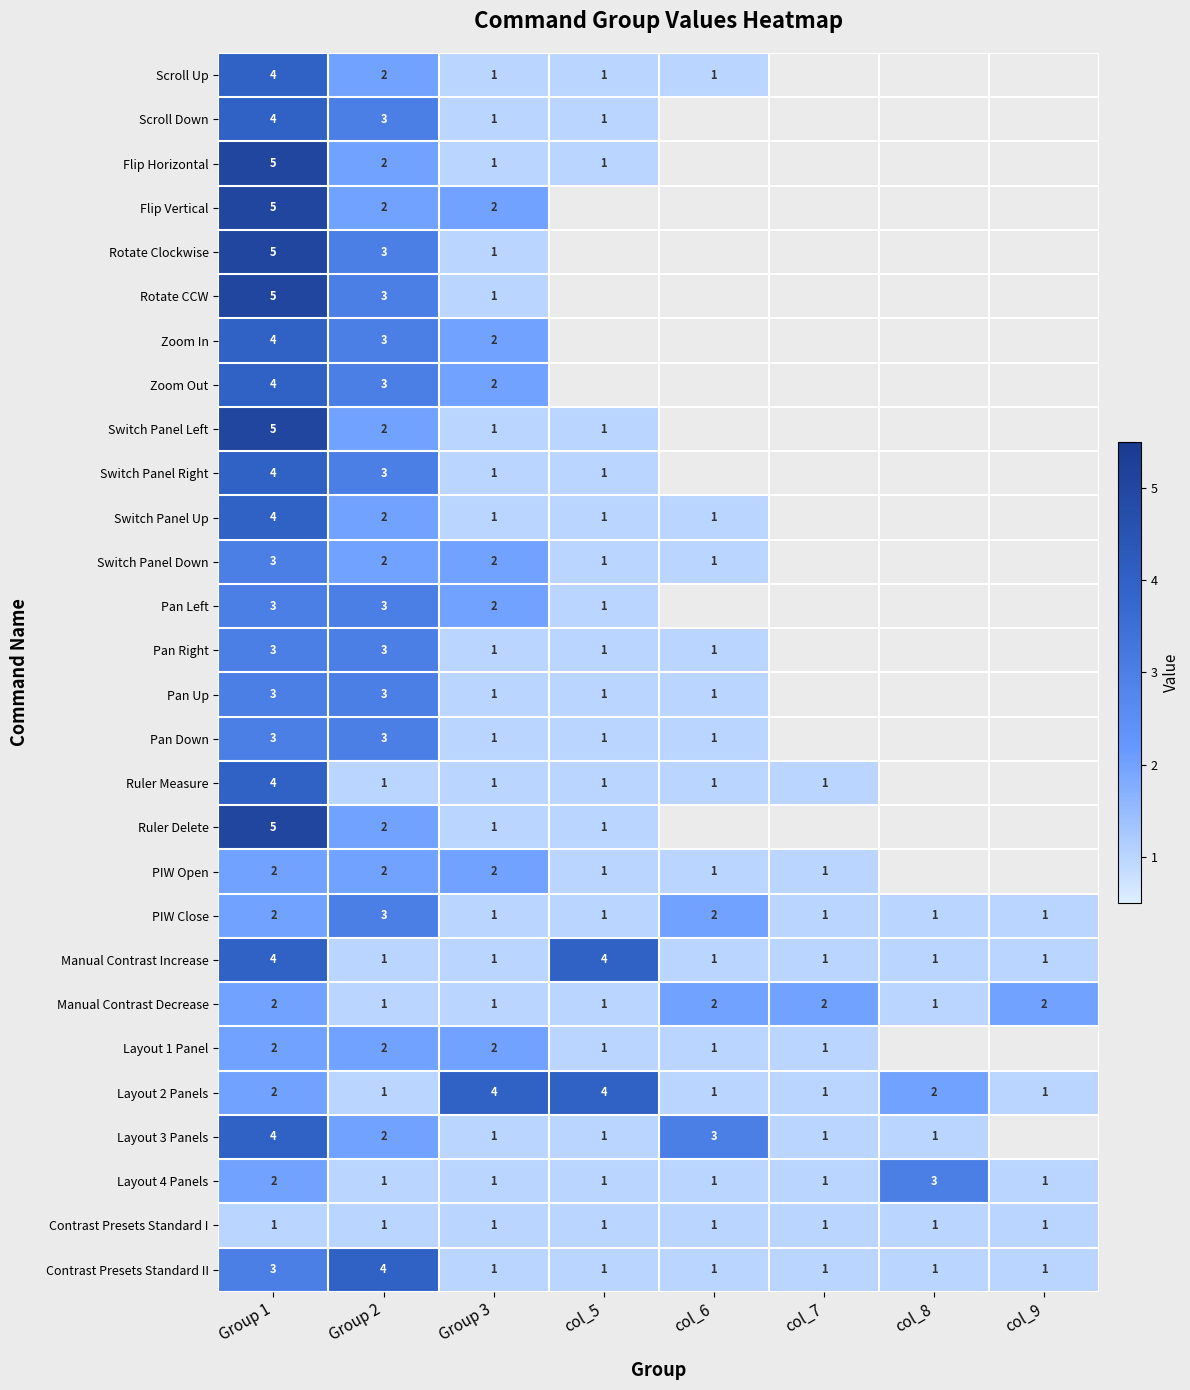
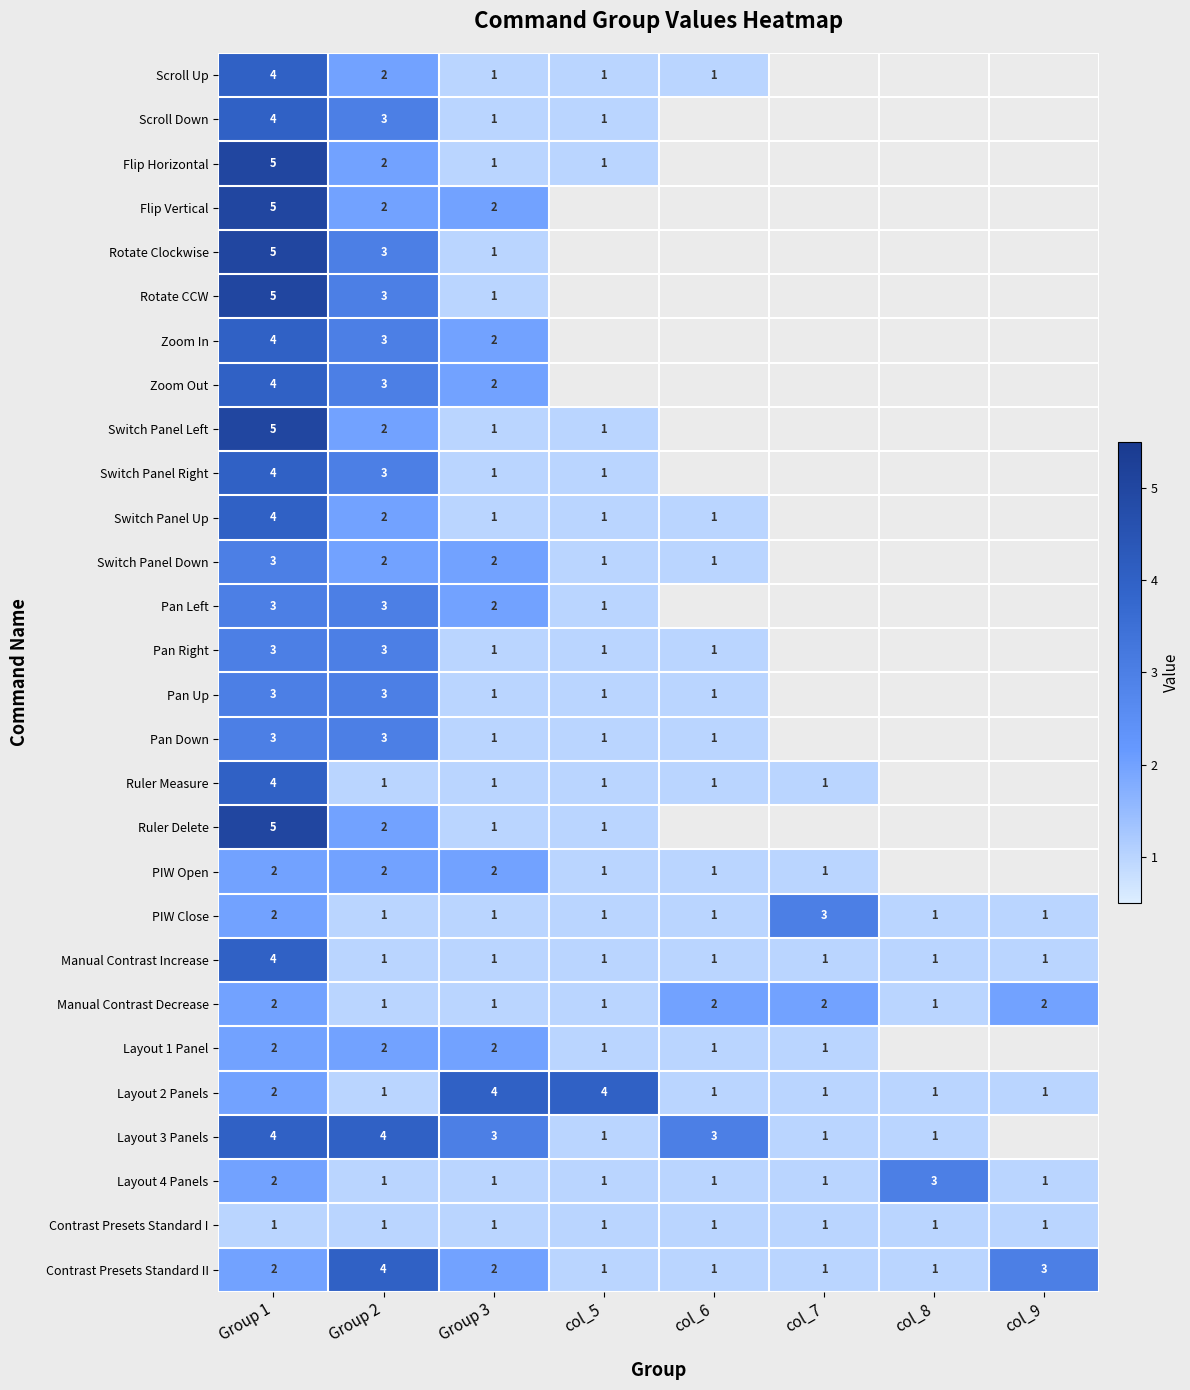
PIW Close, Group 2: 3 -> 1
PIW Close, col_6: 2 -> 1
PIW Close, col_7: 1 -> 3
Manual Contrast Increase, col_5: 4 -> 1
Layout 2 Panels, col_8: 2 -> 1
Layout 3 Panels, Group 2: 2 -> 4
Layout 3 Panels, Group 3: 1 -> 3
Contrast Presets Standard II, Group 1: 3 -> 2
Contrast Presets Standard II, Group 3: 1 -> 2
Contrast Presets Standard II, col_9: 1 -> 3
